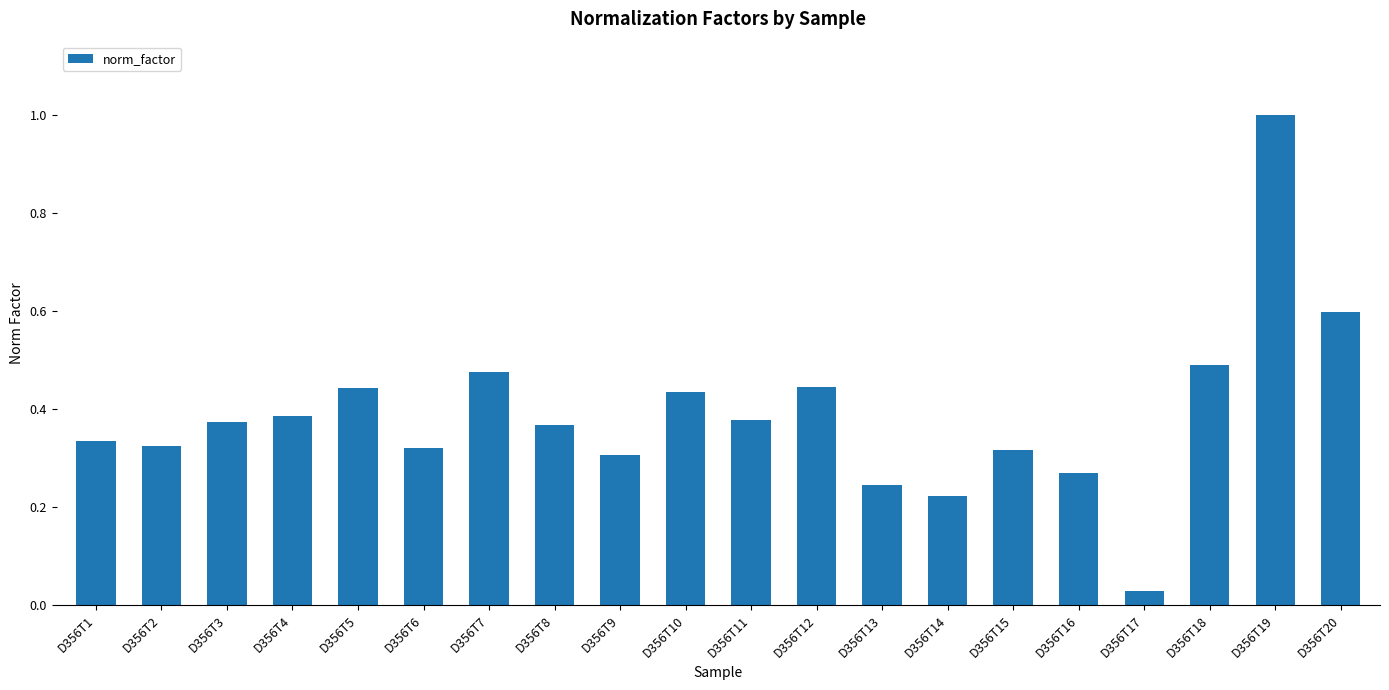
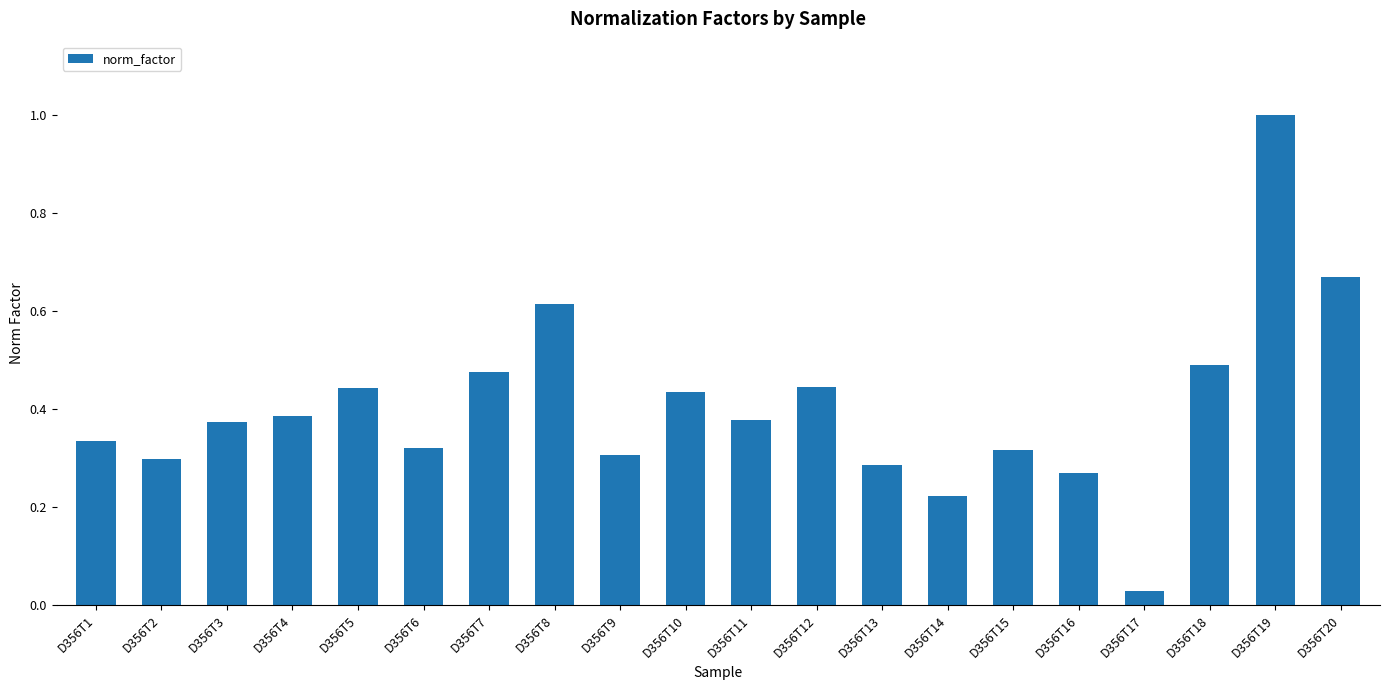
D356T2: 0.33 -> 0.30
D356T8: 0.37 -> 0.61
D356T13: 0.24 -> 0.29
D356T20: 0.60 -> 0.67
